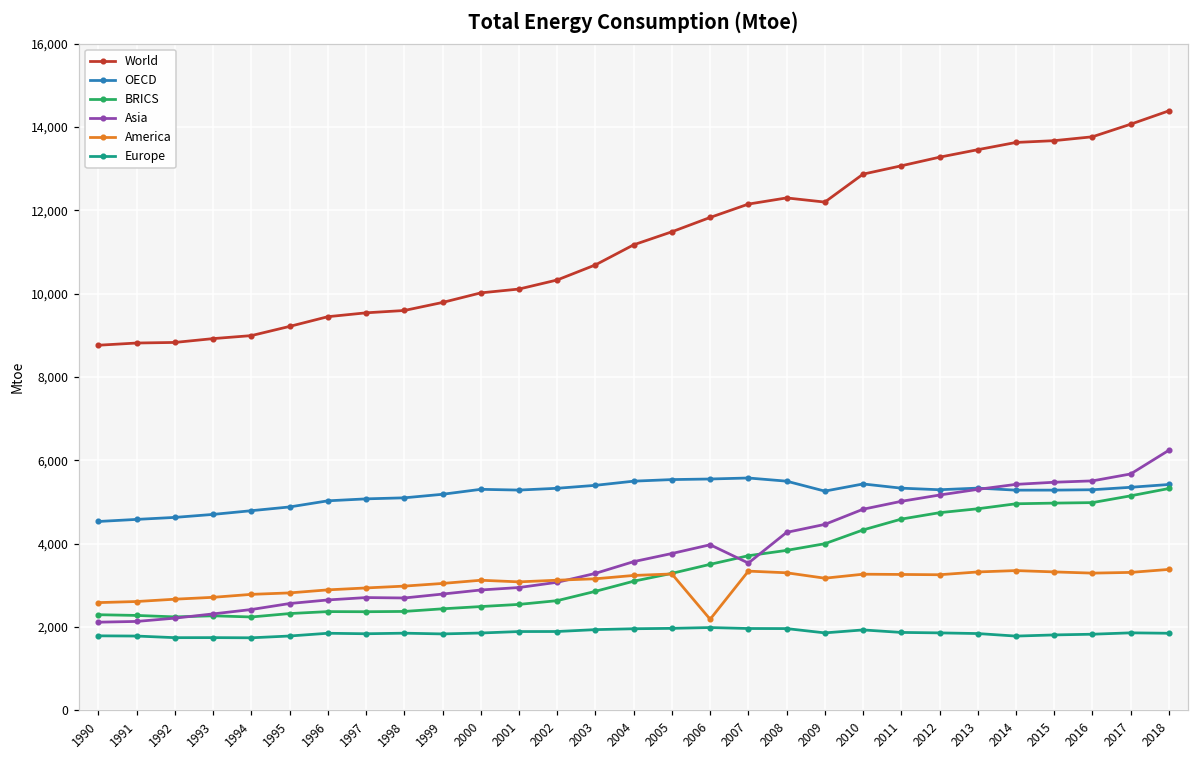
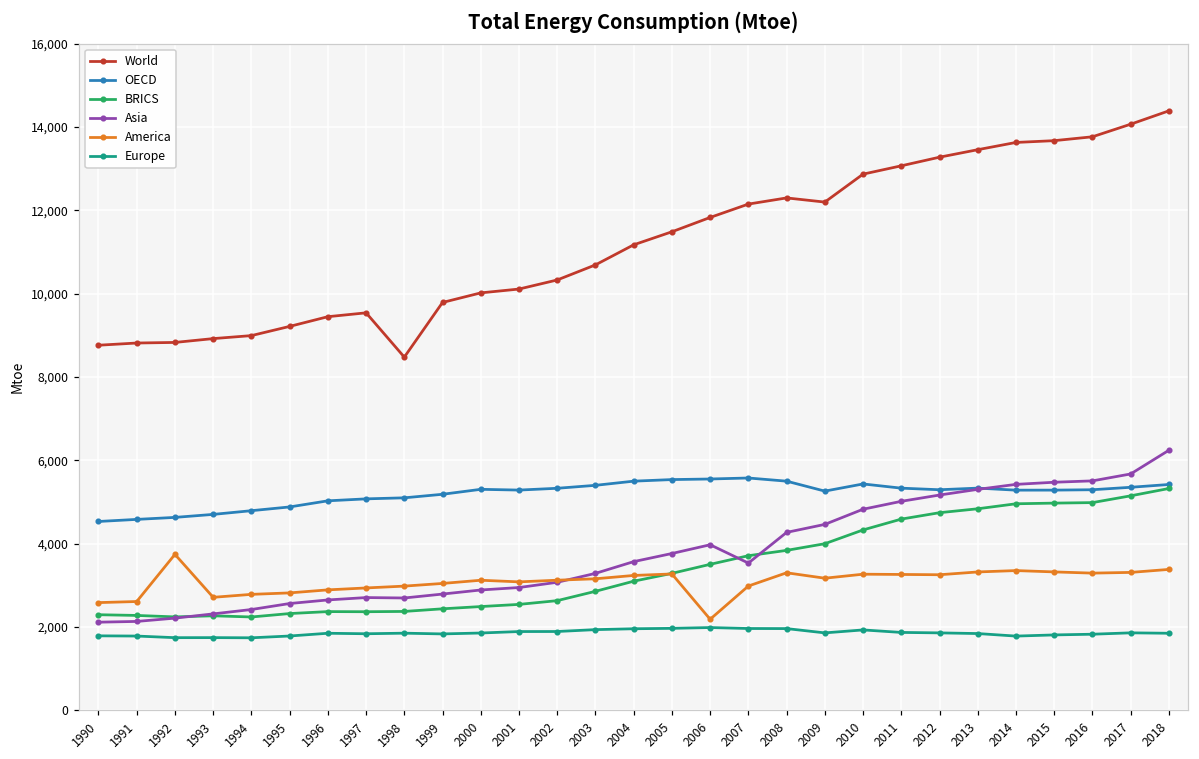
America, 1992: 2,700 -> 3,700
World, 1998: 9,600 -> 8,500
America, 2007: 3,300 -> 3,000
